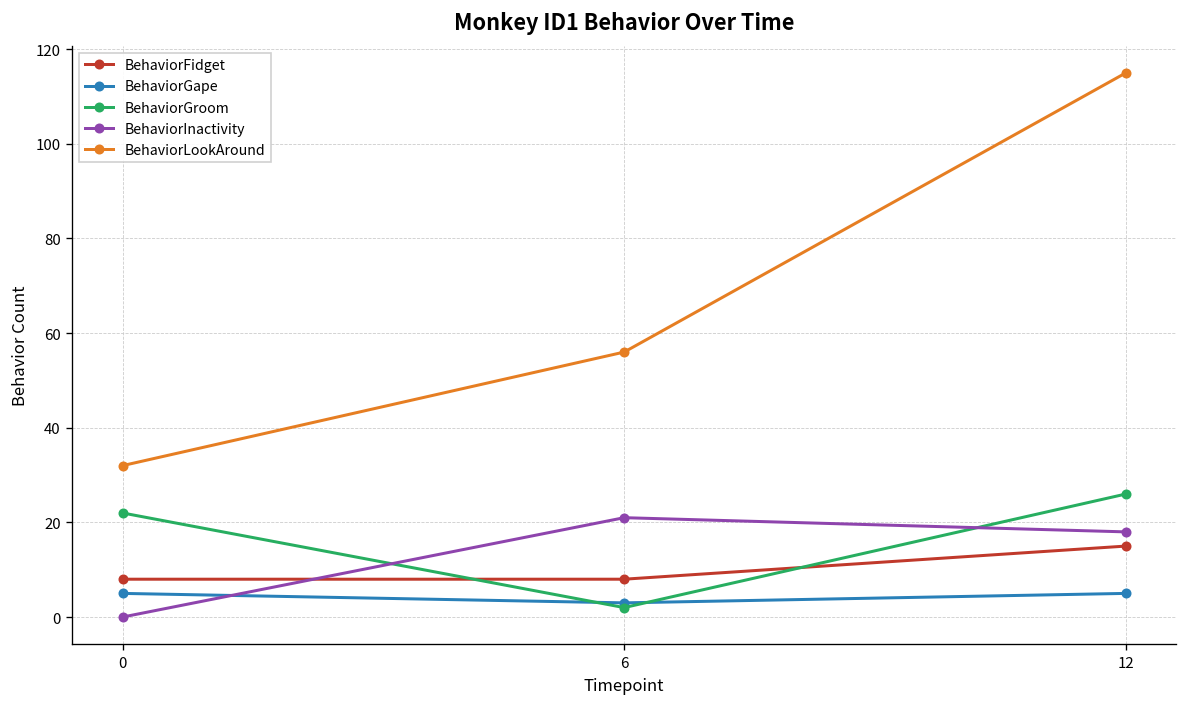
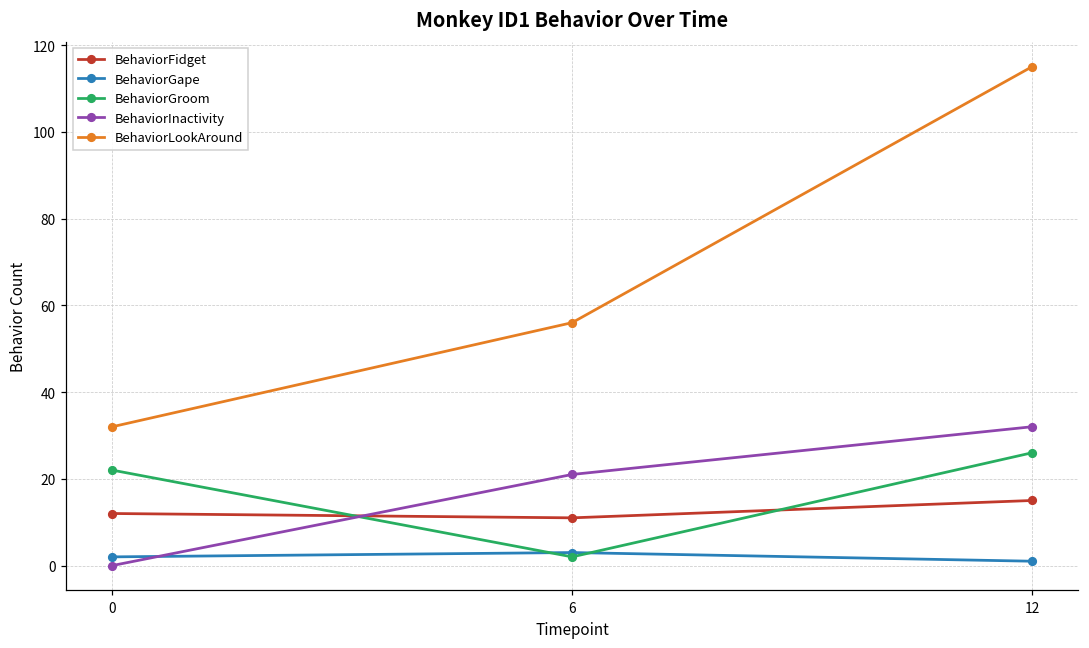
BehaviorFidget, 0: 8 -> 12
BehaviorGape, 0: 5 -> 2
BehaviorFidget, 6: 8 -> 11
BehaviorGape, 12: 5 -> 1
BehaviorInactivity, 12: 18 -> 32
